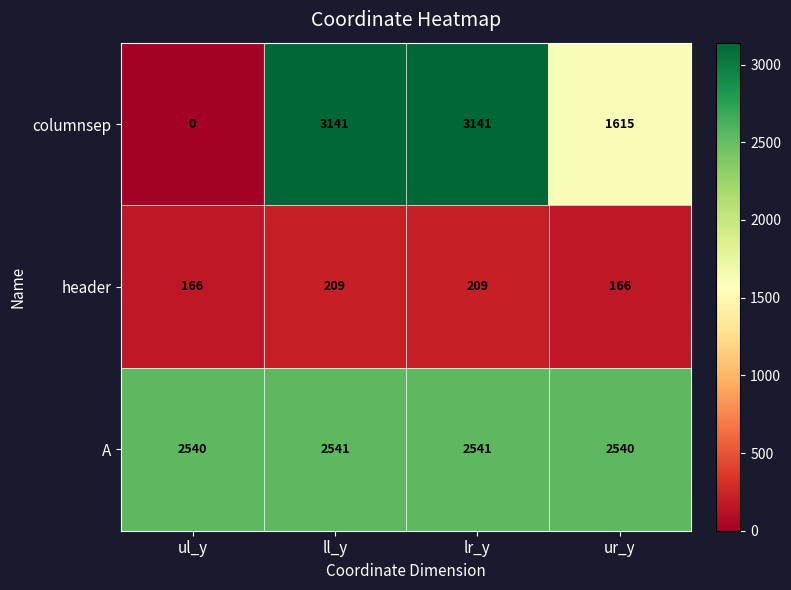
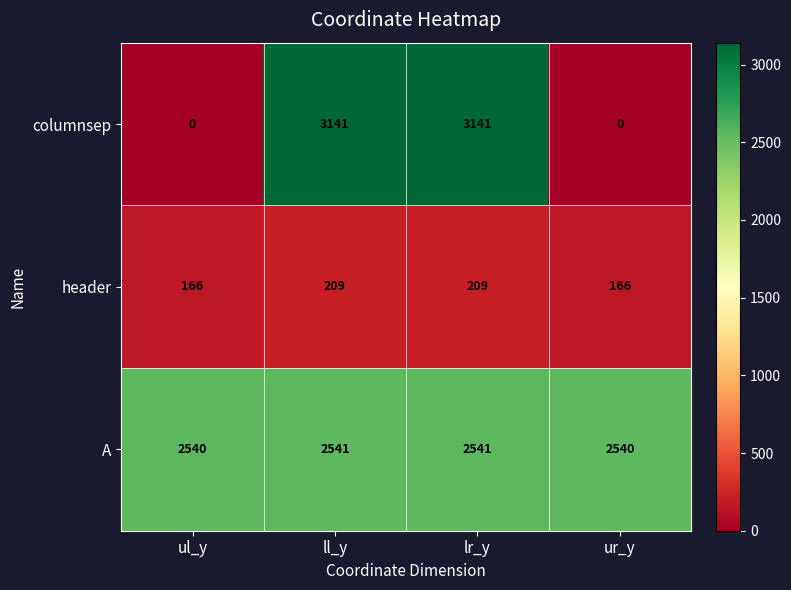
columnsep, ur_y: 1615 -> 0
